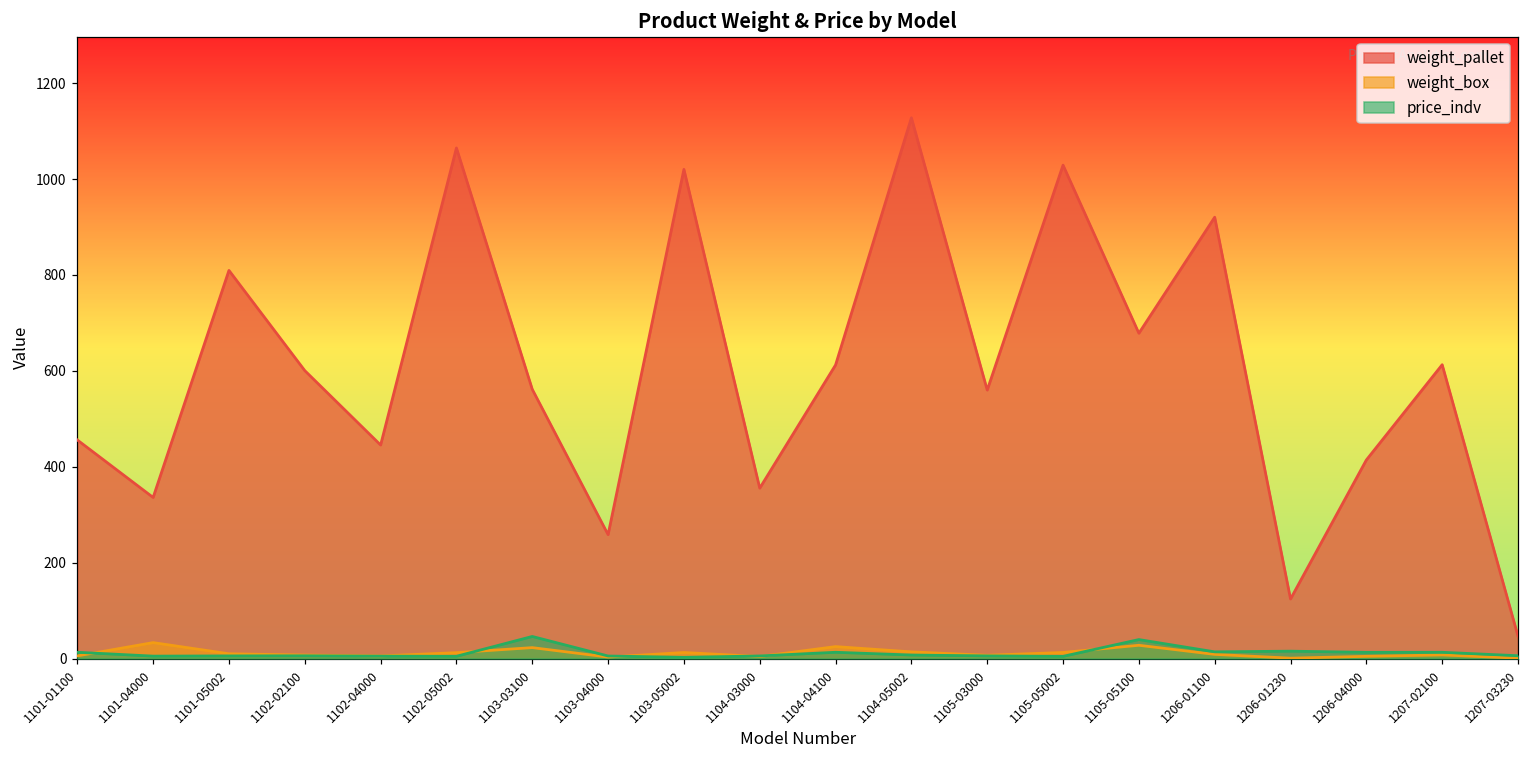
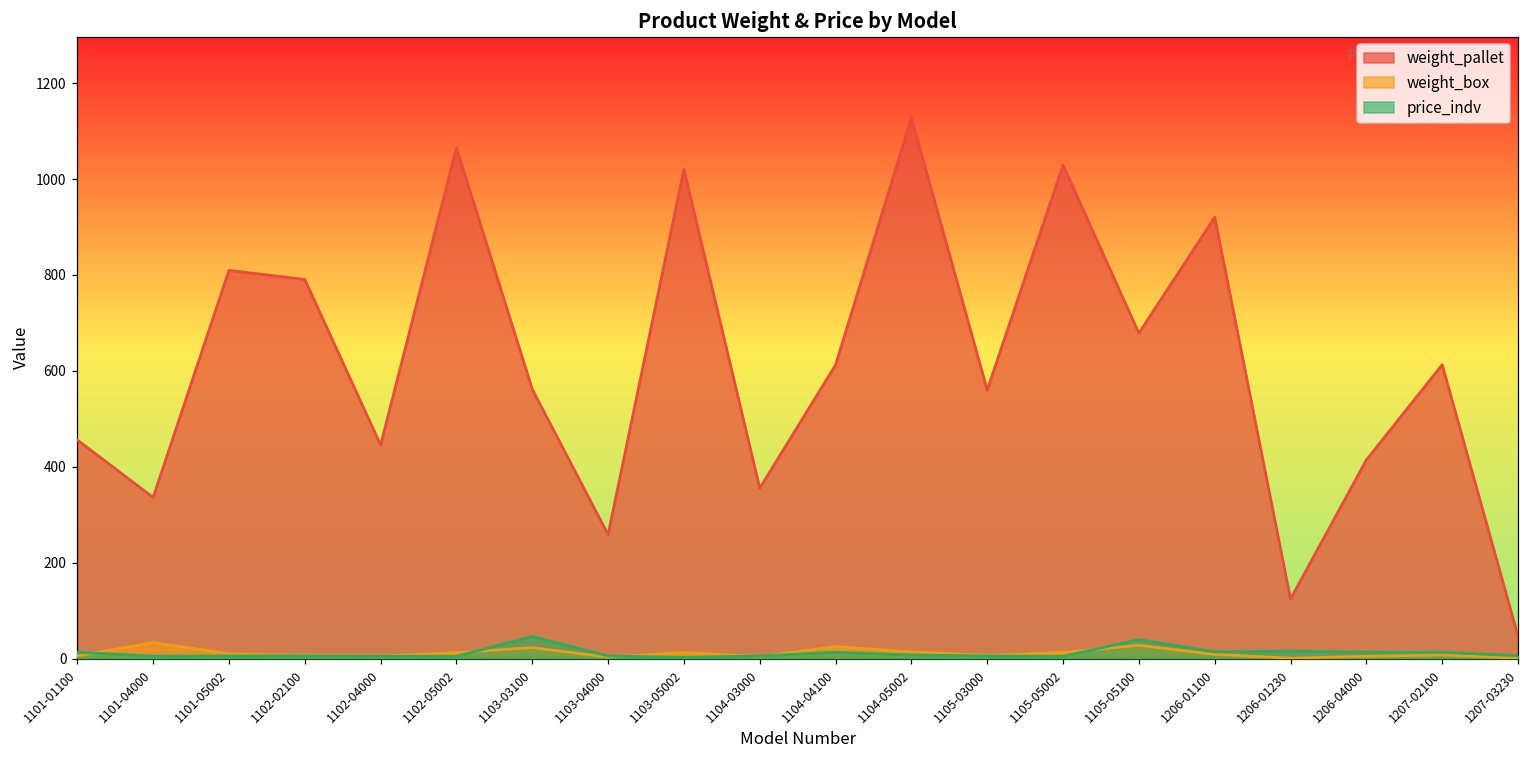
weight_pallet, 1102-02100: 600 -> 790
